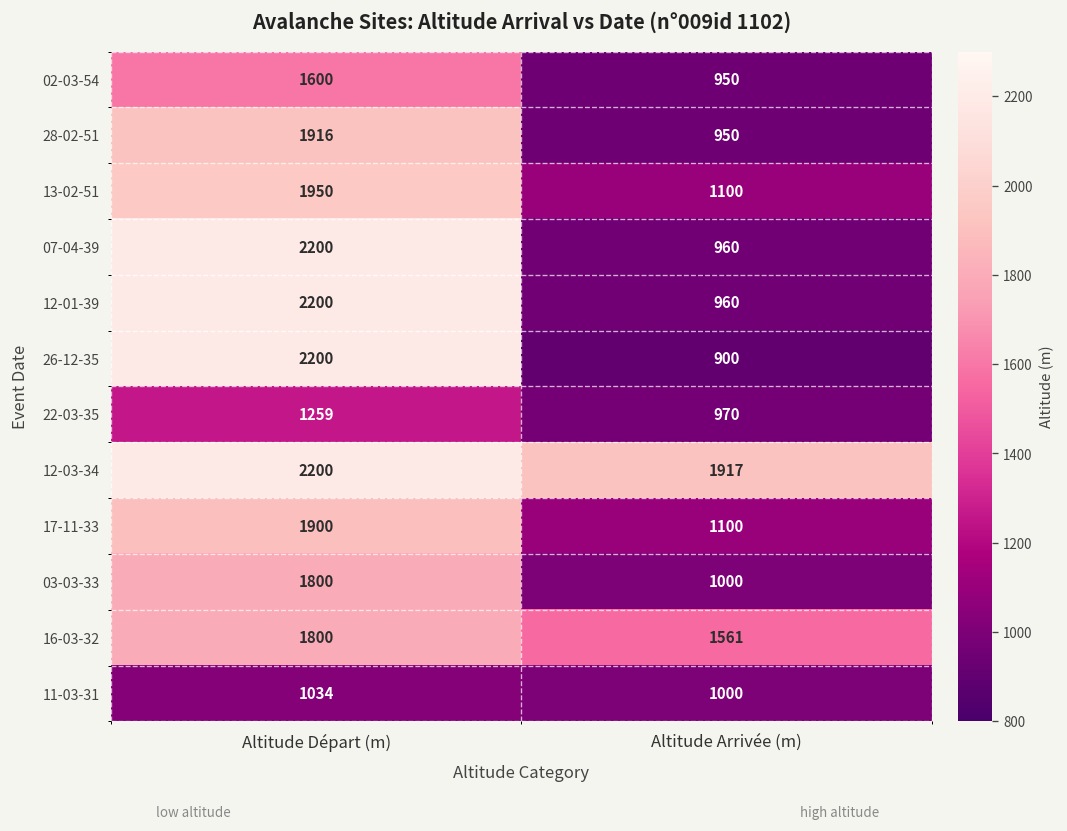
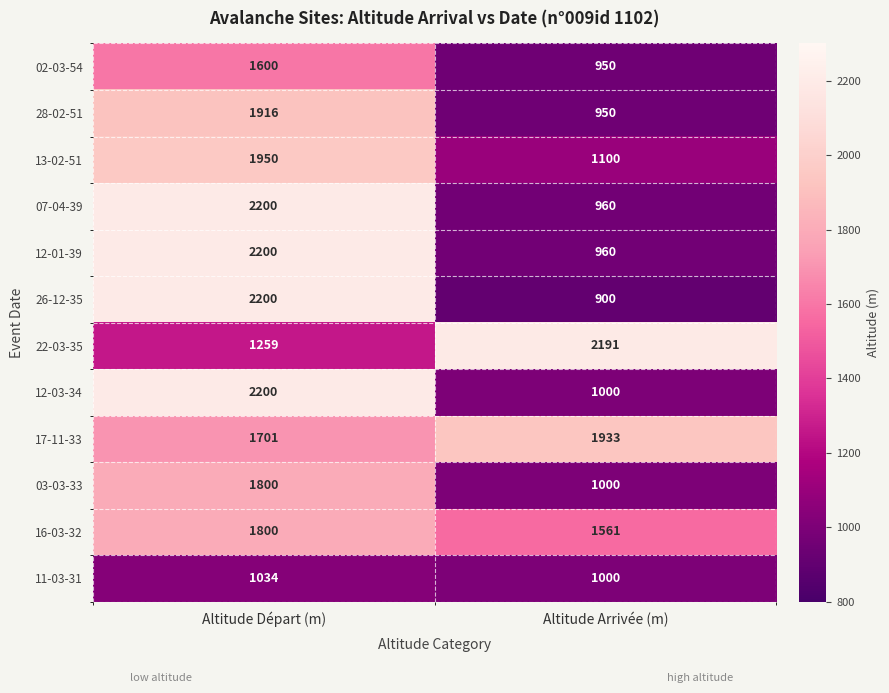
22-03-35, Altitude Arrivée (m): 970 -> 2191
12-03-34, Altitude Arrivée (m): 1917 -> 1000
17-11-33, Altitude Départ (m): 1900 -> 1701
17-11-33, Altitude Arrivée (m): 1100 -> 1933
